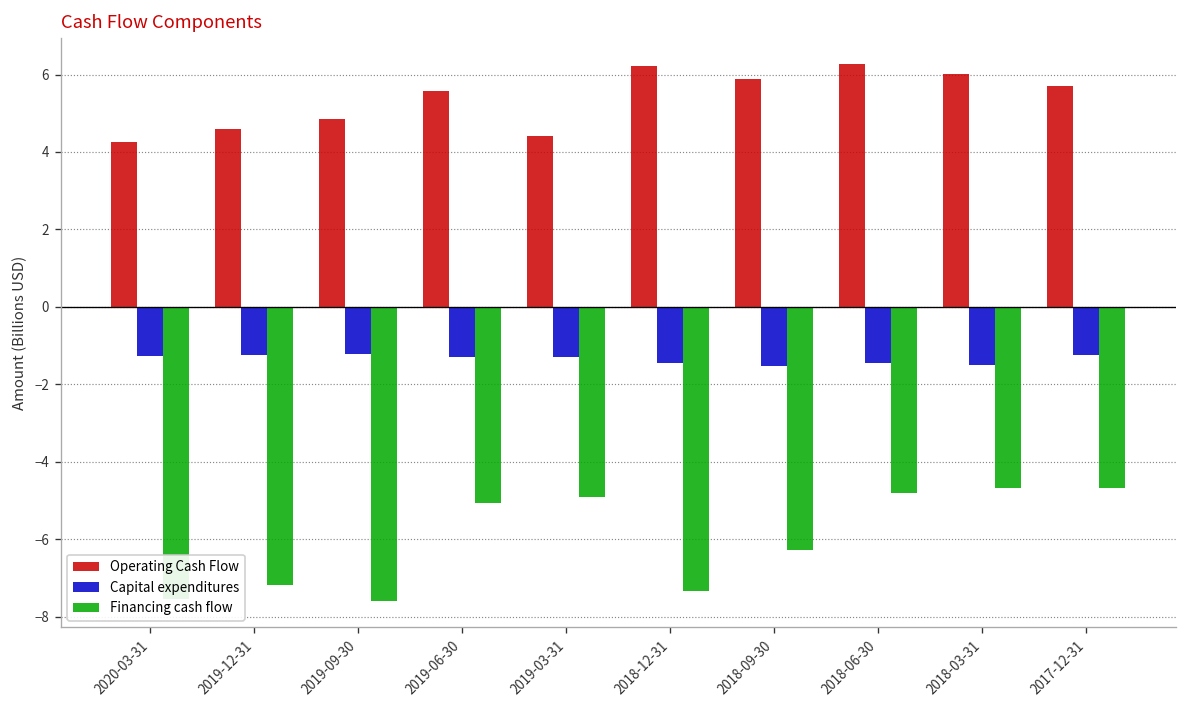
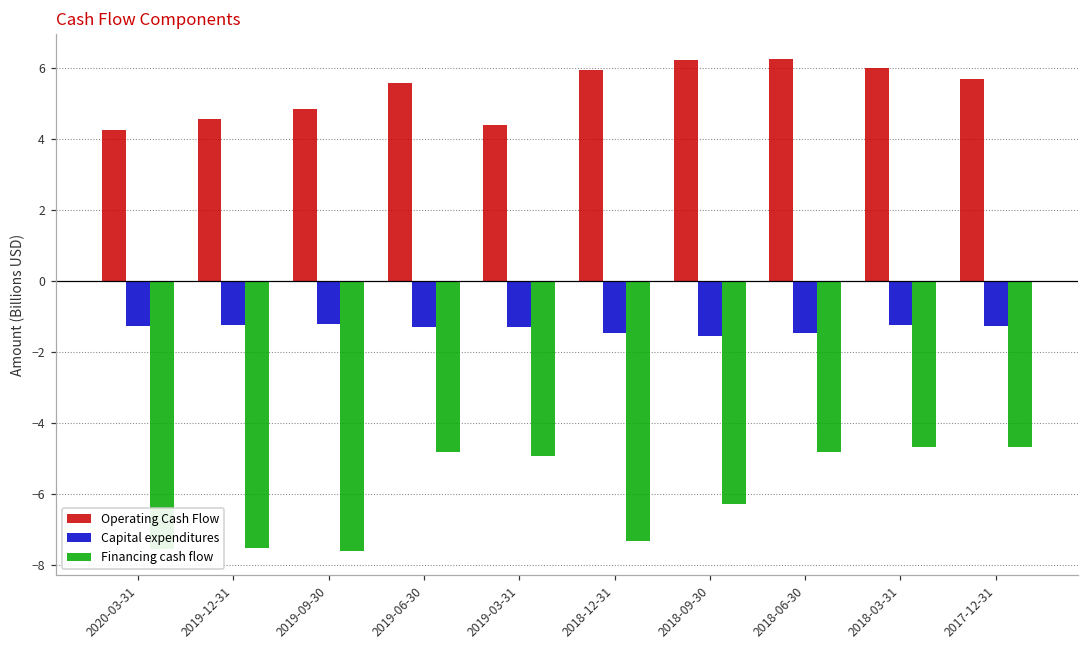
Financing cash flow, 2019-12-31: -7.2 -> -7.5
Financing cash flow, 2019-06-30: -5.1 -> -4.8
Operating Cash Flow, 2018-12-31: 6.2 -> 6.0
Operating Cash Flow, 2018-09-30: 5.9 -> 6.2
Capital expenditures, 2018-03-31: -1.5 -> -1.2
